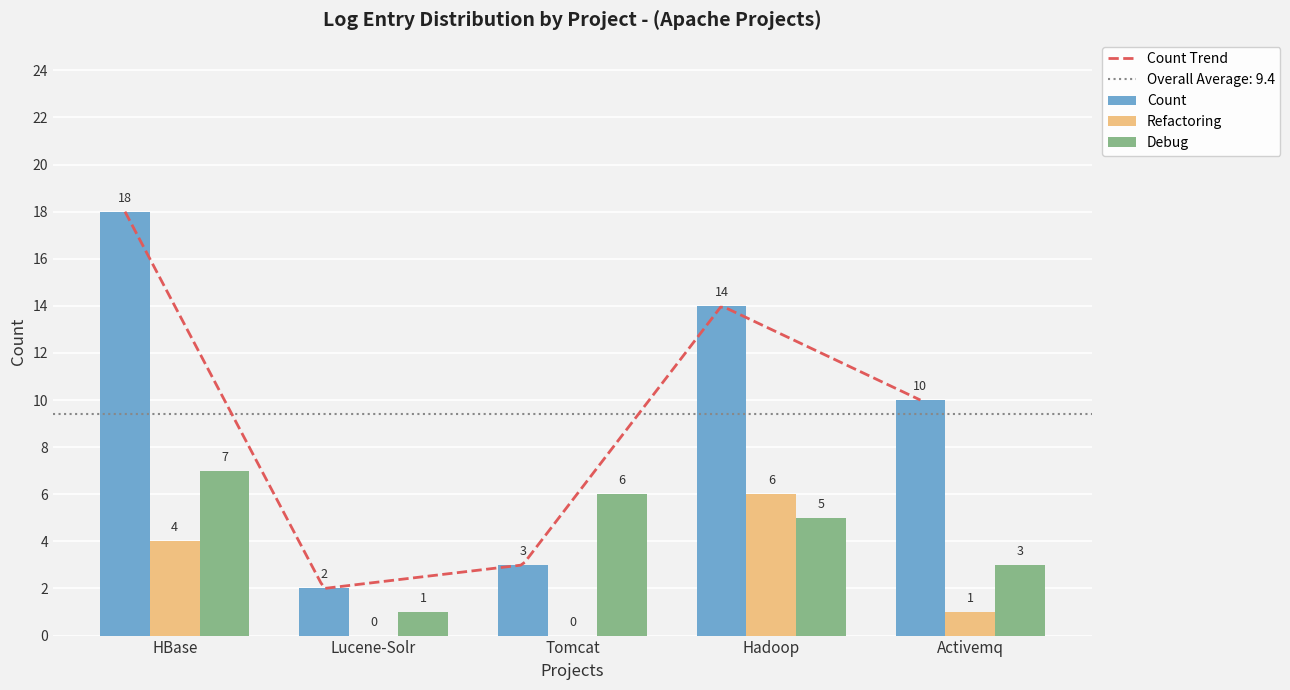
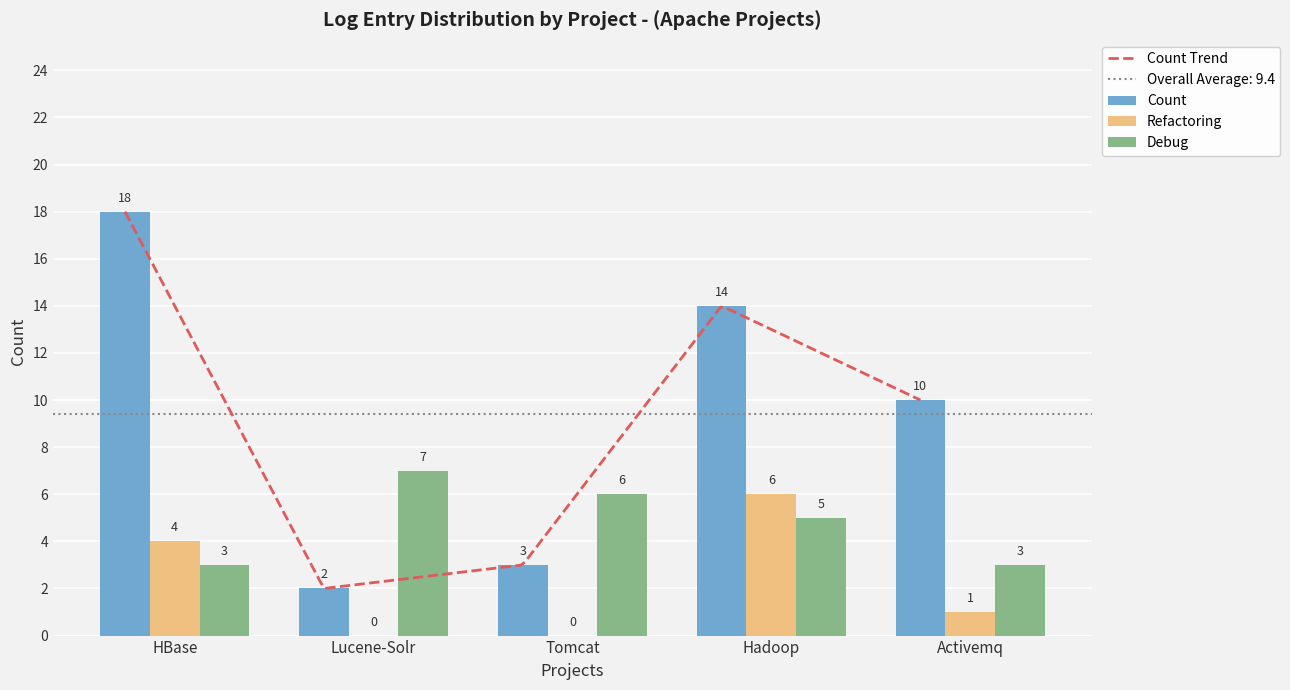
Debug, HBase: 7 -> 3
Debug, Lucene-Solr: 1 -> 7
